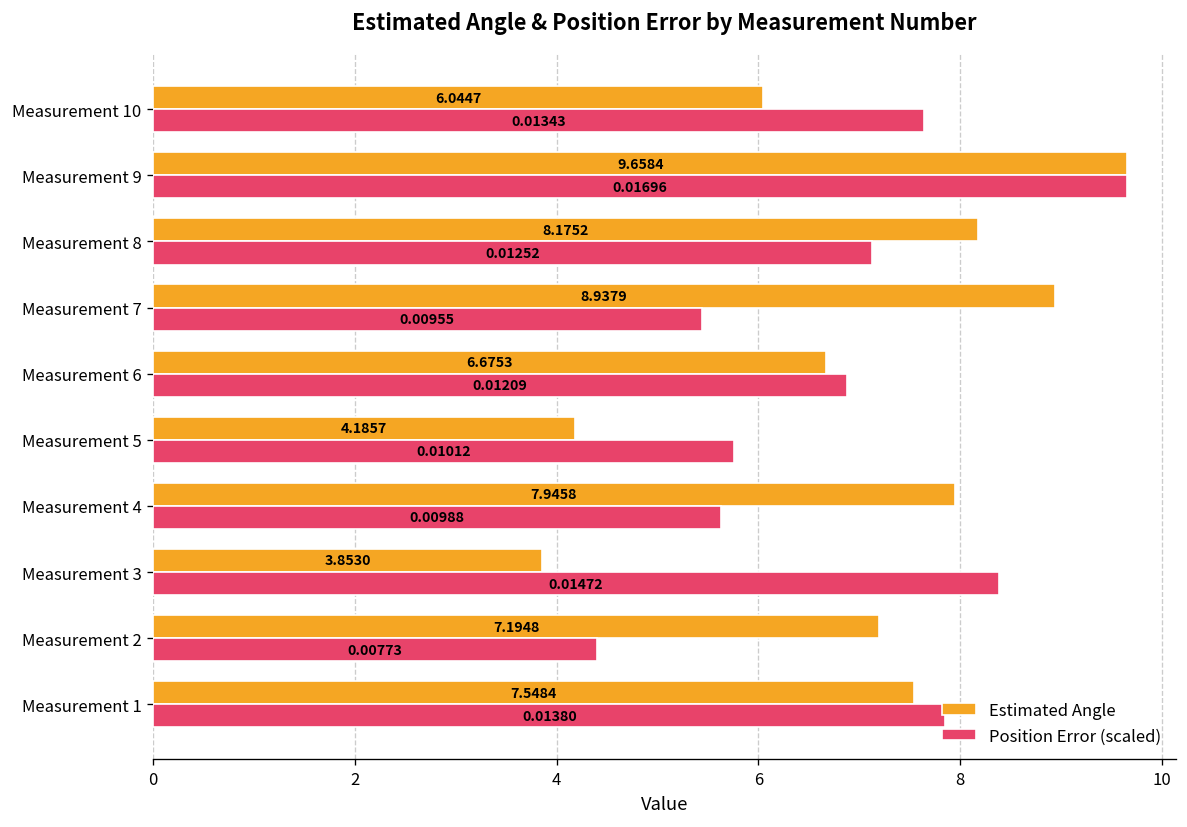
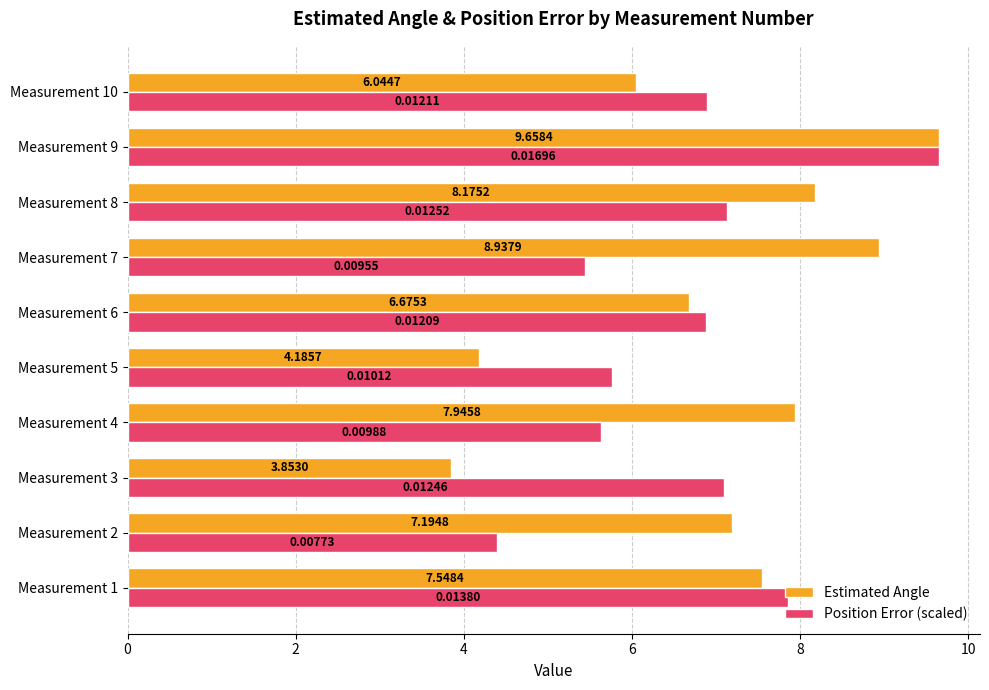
Position Error (scaled), Measurement 10: 0.01343 -> 0.01211
Position Error (scaled), Measurement 3: 0.01472 -> 0.01246
